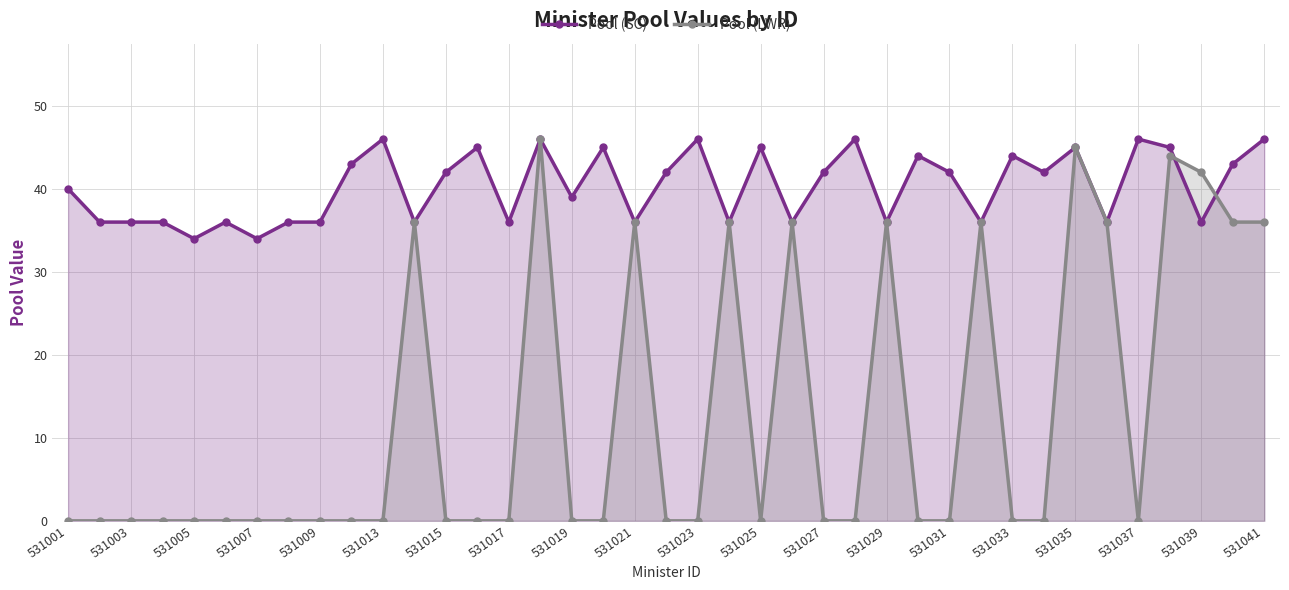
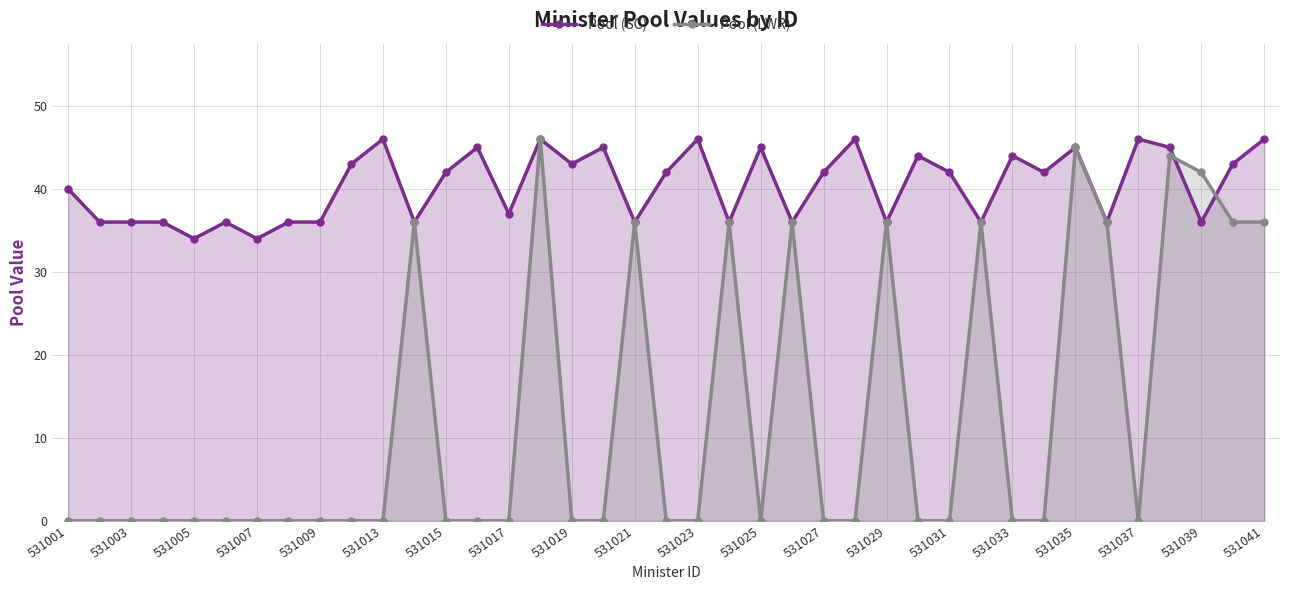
Pool (SC), 531017: 36 -> 37
Pool (SC), 531019: 39 -> 43
